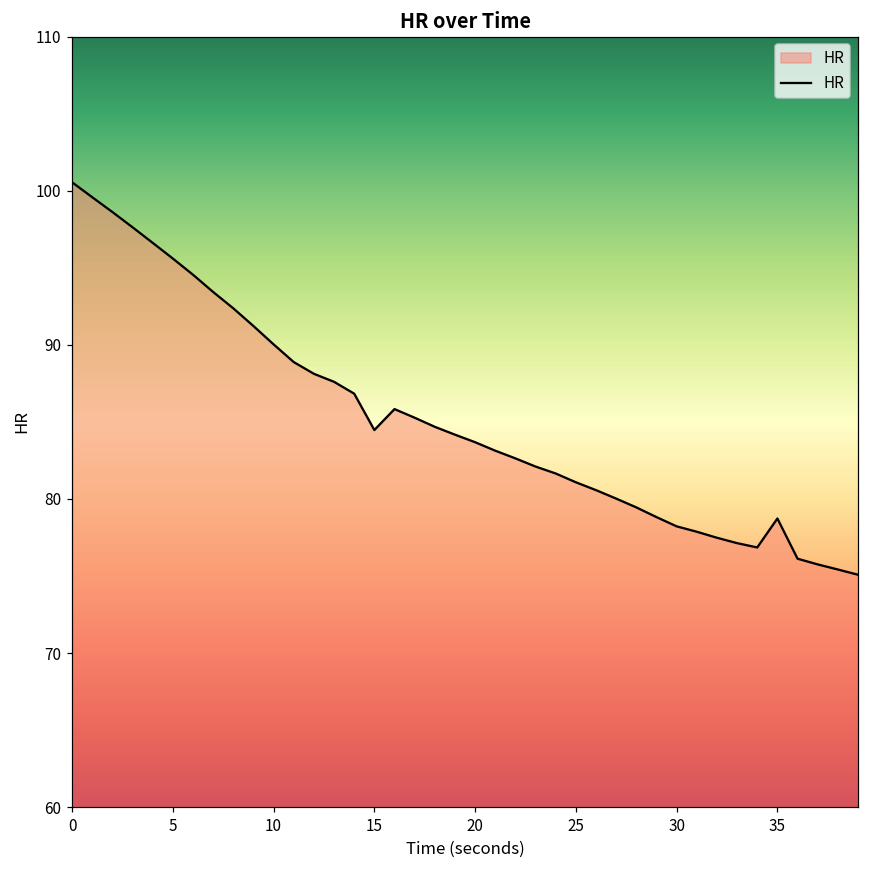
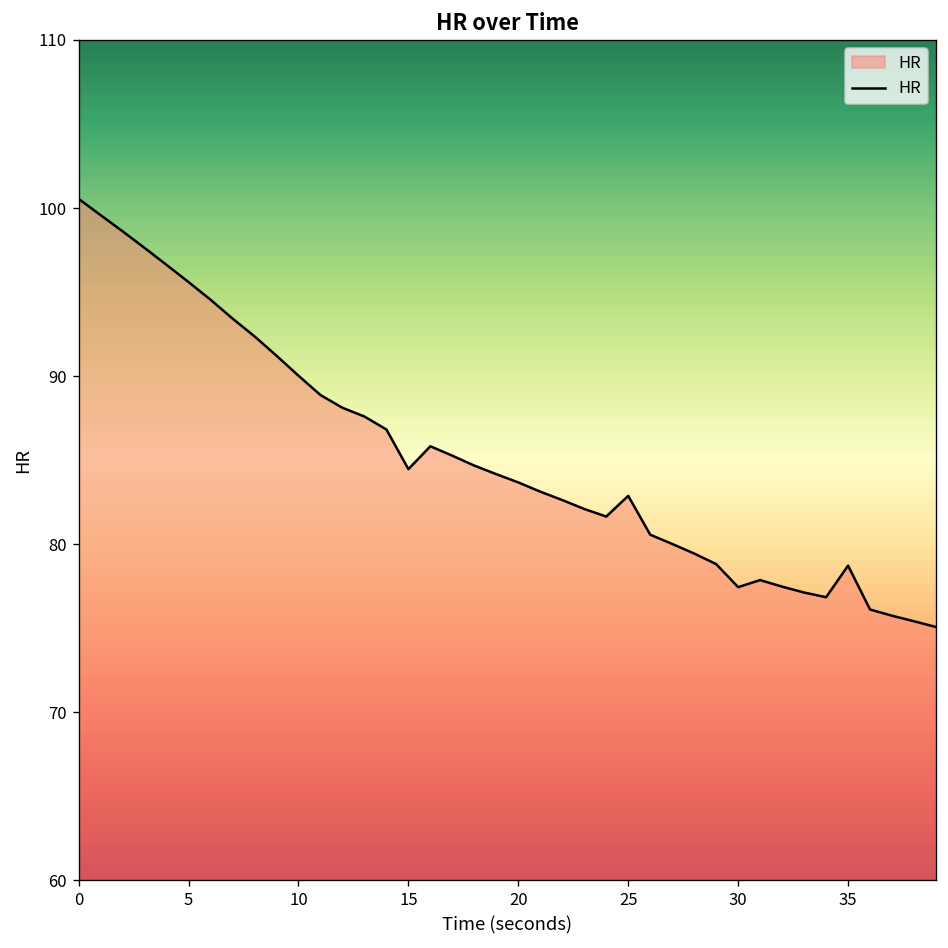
25: 81.1 -> 82.9
30: 78.2 -> 77.5
